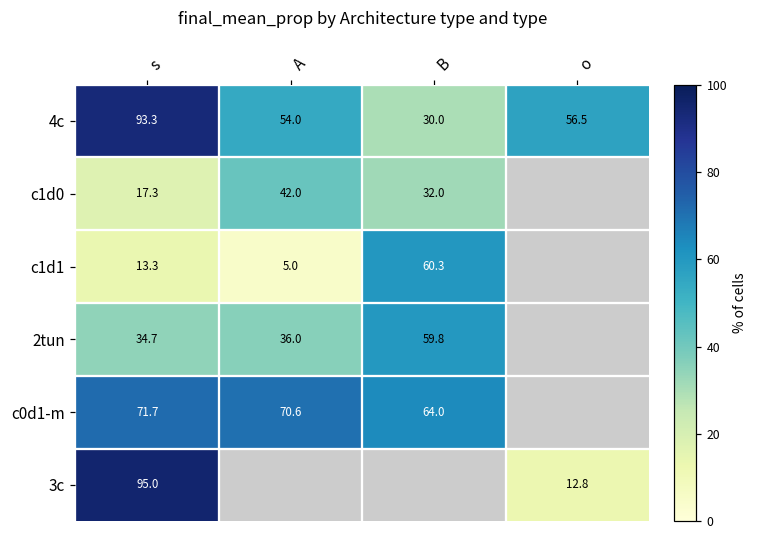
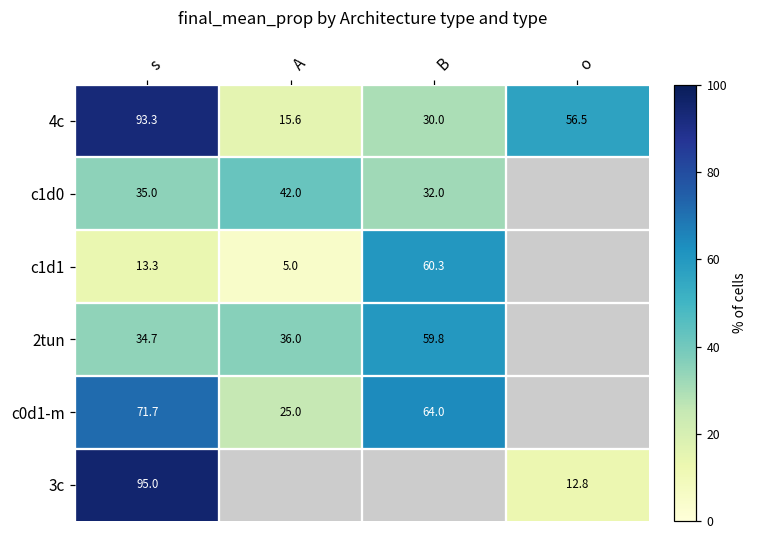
4c, A: 54.0 -> 15.6
c1d0, s: 17.3 -> 35.0
c0d1-m, A: 70.6 -> 25.0
